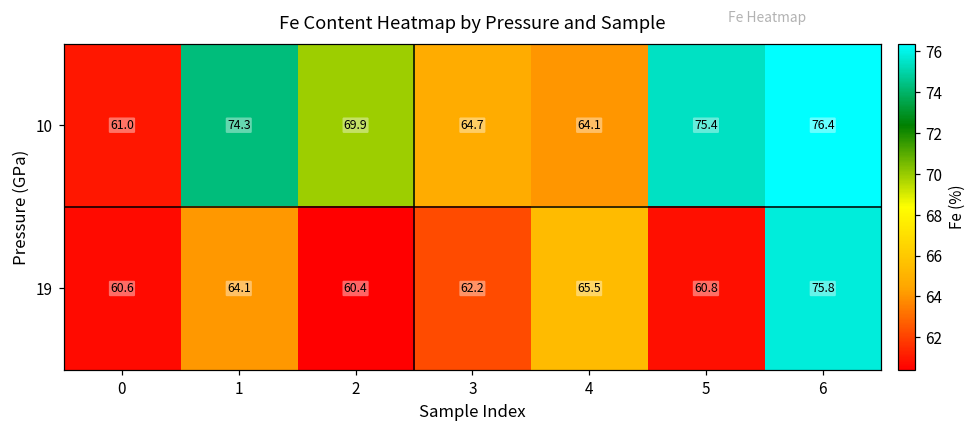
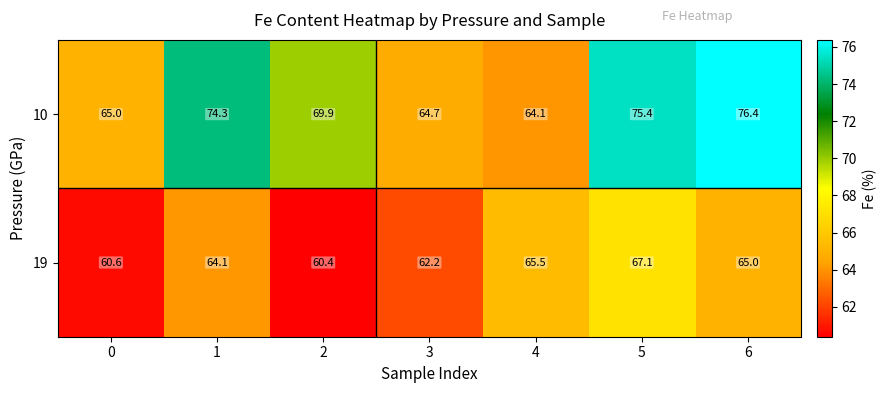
10, 0: 61.0 -> 65.0
19, 5: 60.8 -> 67.1
19, 6: 75.8 -> 65.0
